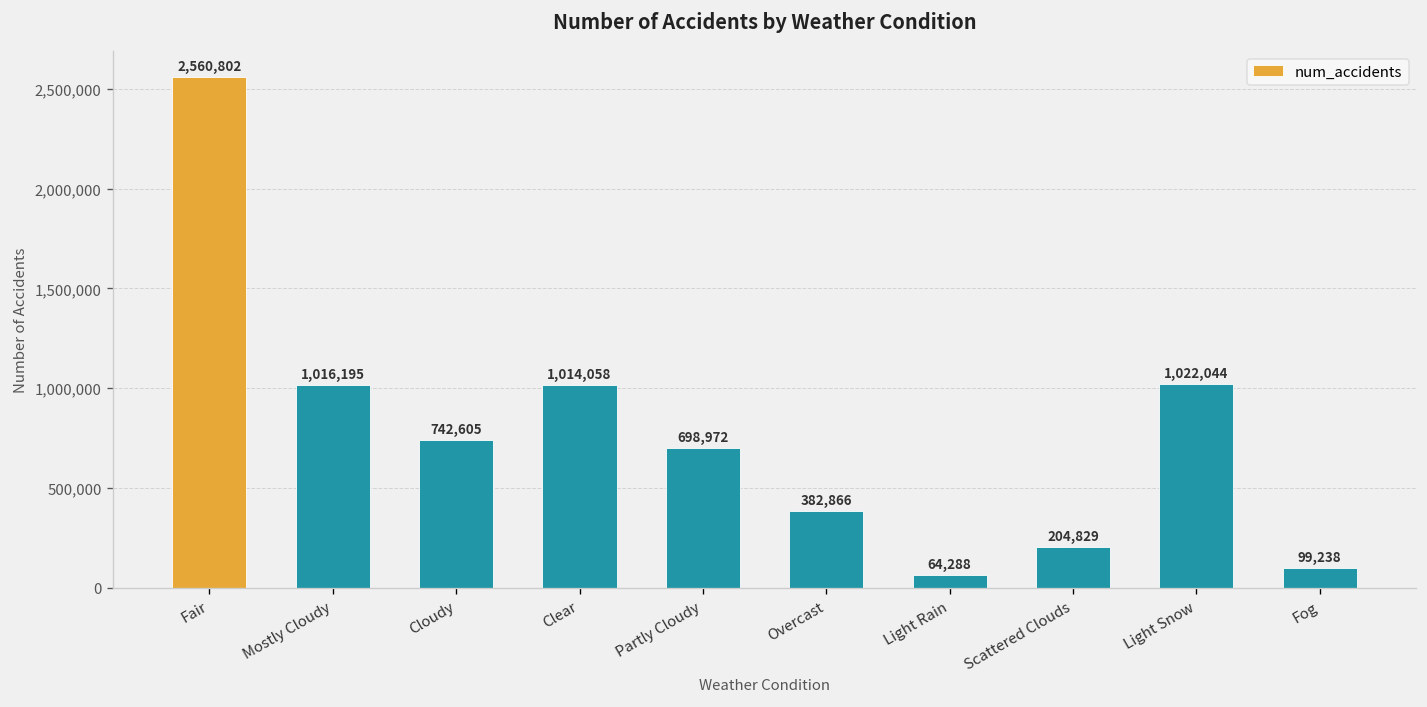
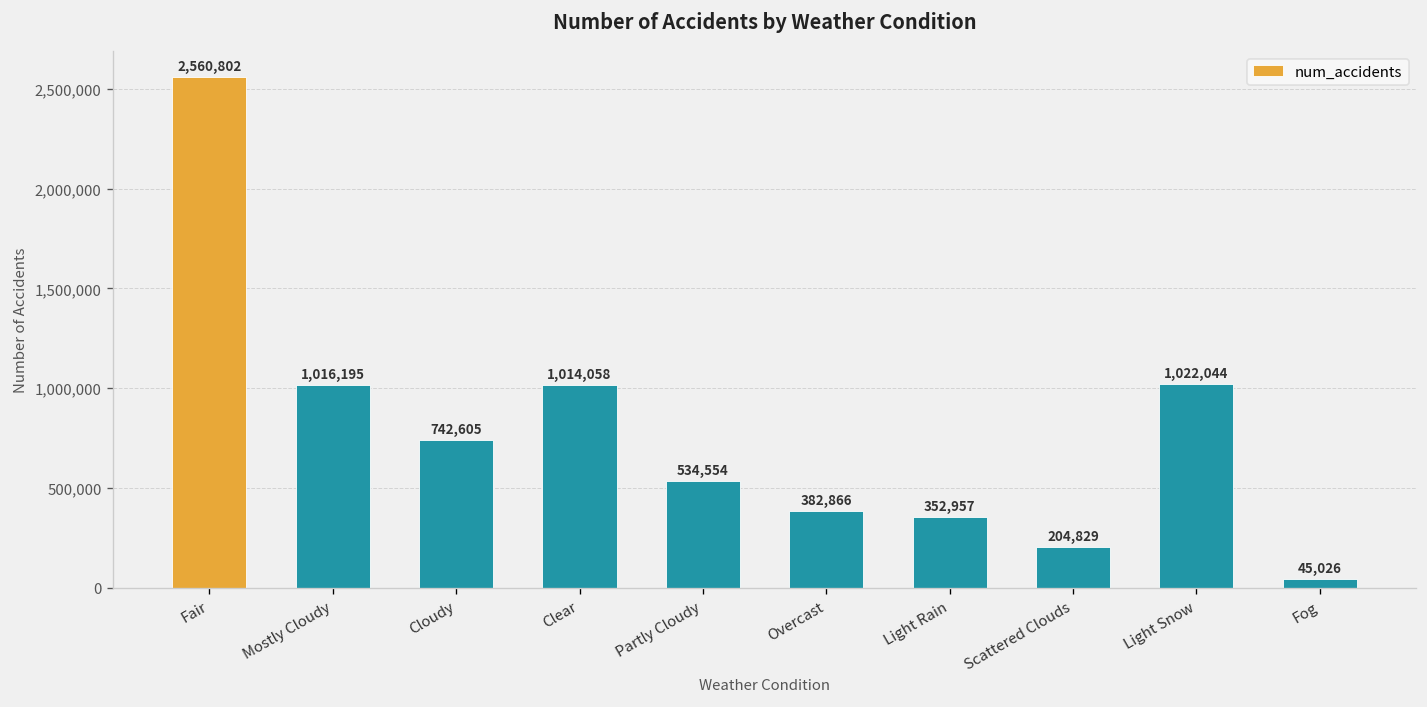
Partly Cloudy: 698,972 -> 534,554
Light Rain: 64,288 -> 352,957
Fog: 99,238 -> 45,026
